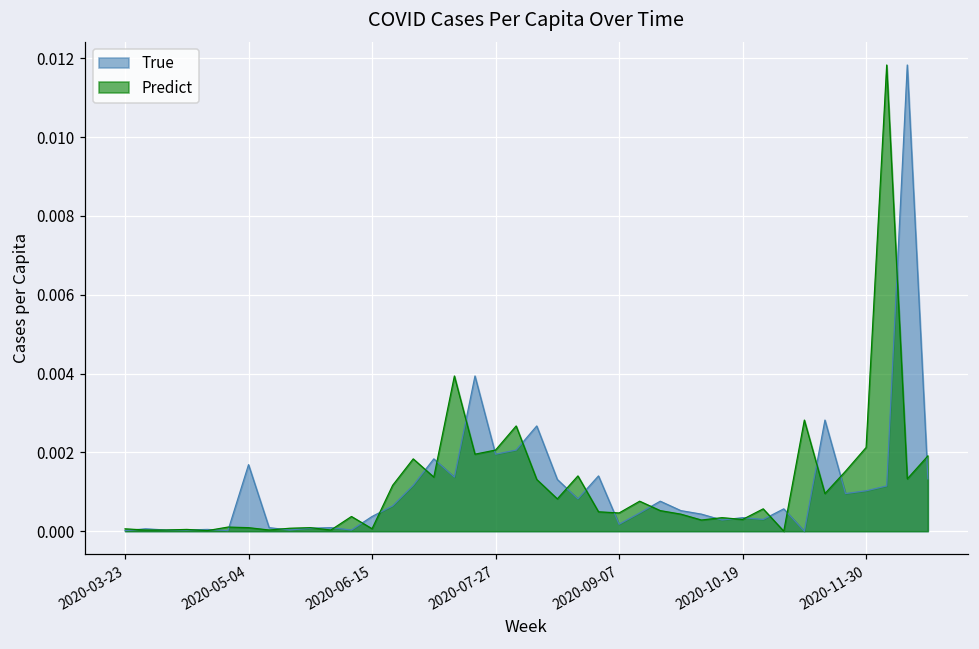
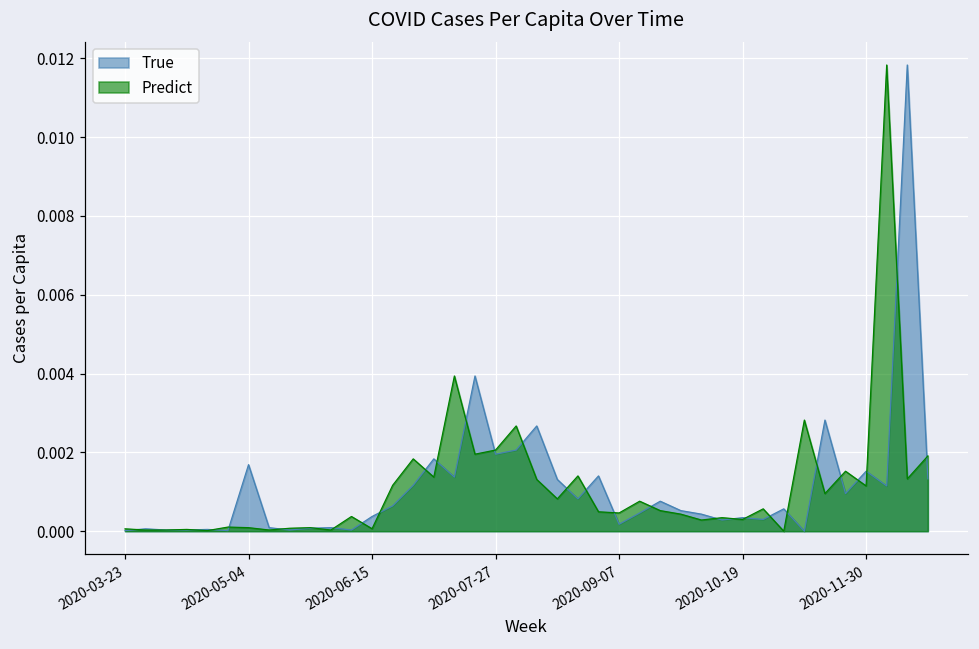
True, 2020-11-30: 0.0010 -> 0.0015
Predict, 2020-11-30: 0.0021 -> 0.0011
